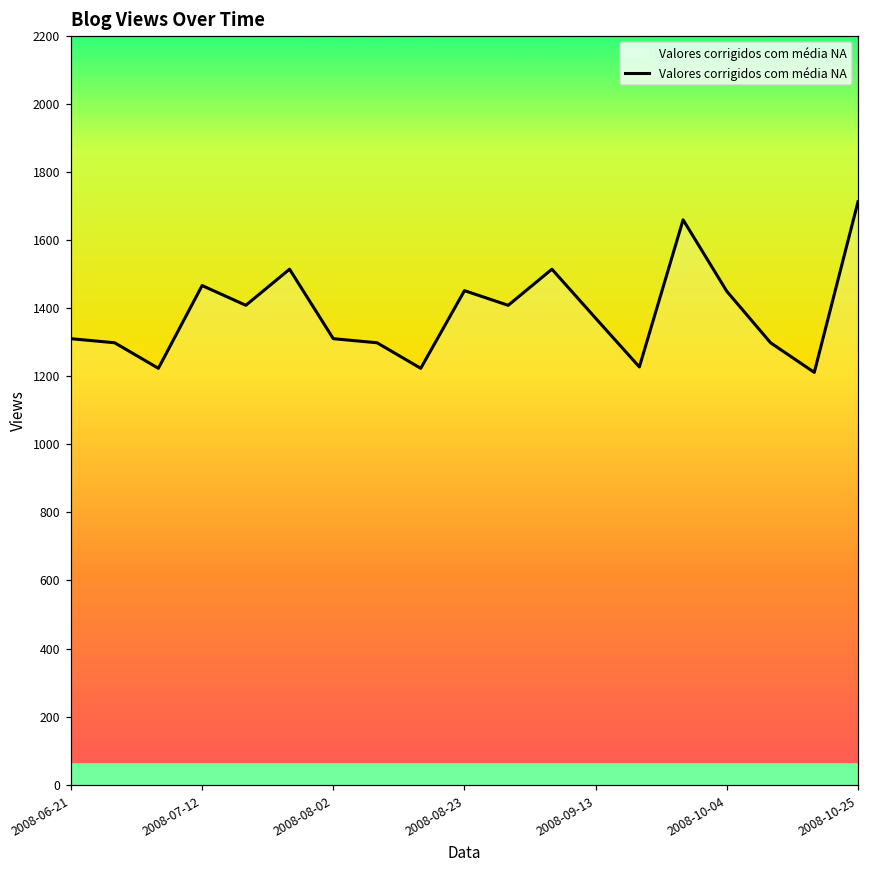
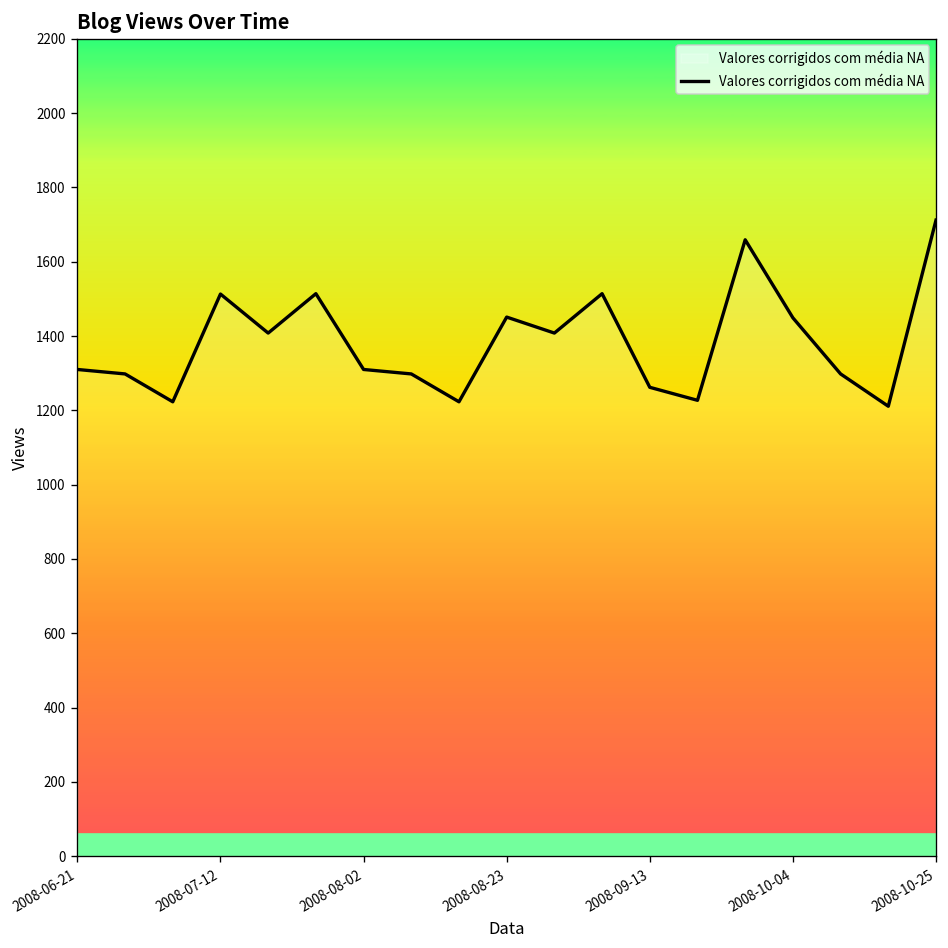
2008-07-12: 1470 -> 1510
2008-09-13: 1370 -> 1260
